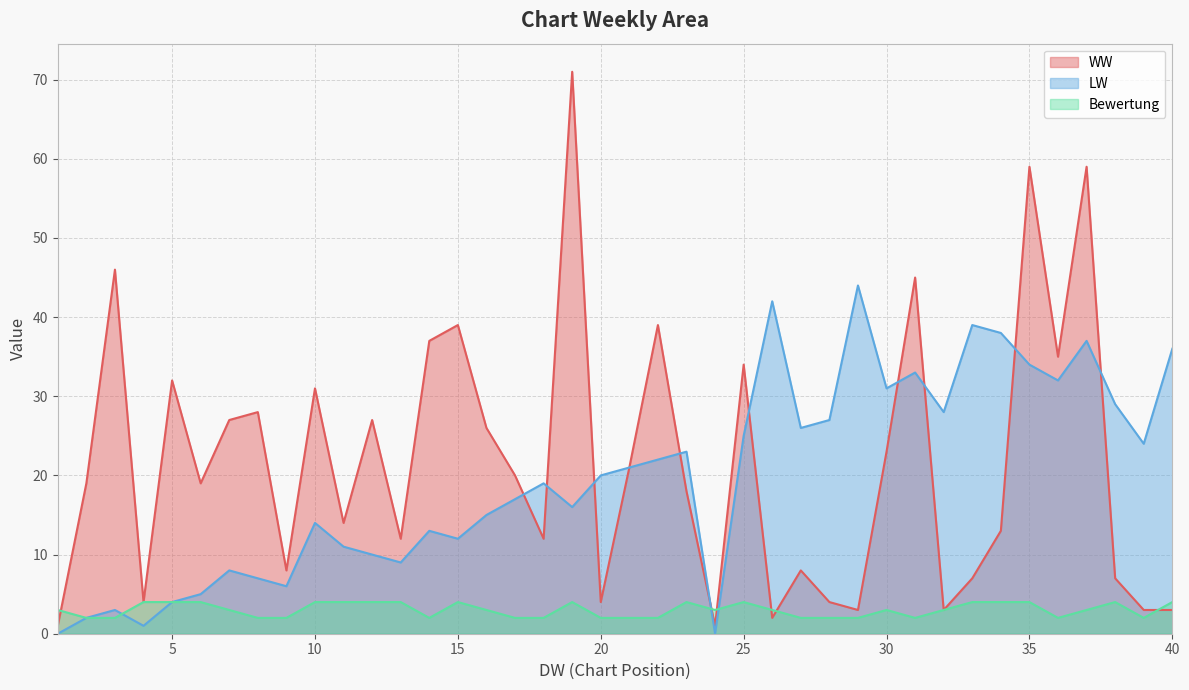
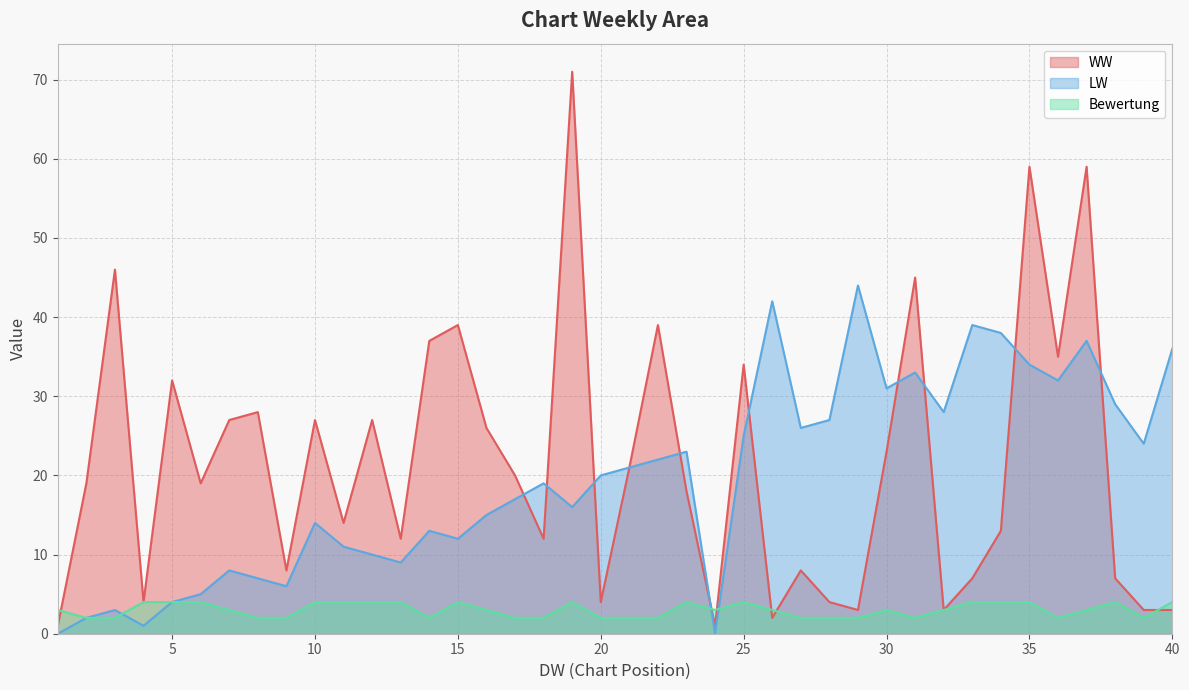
WW, 10: 31 -> 27
